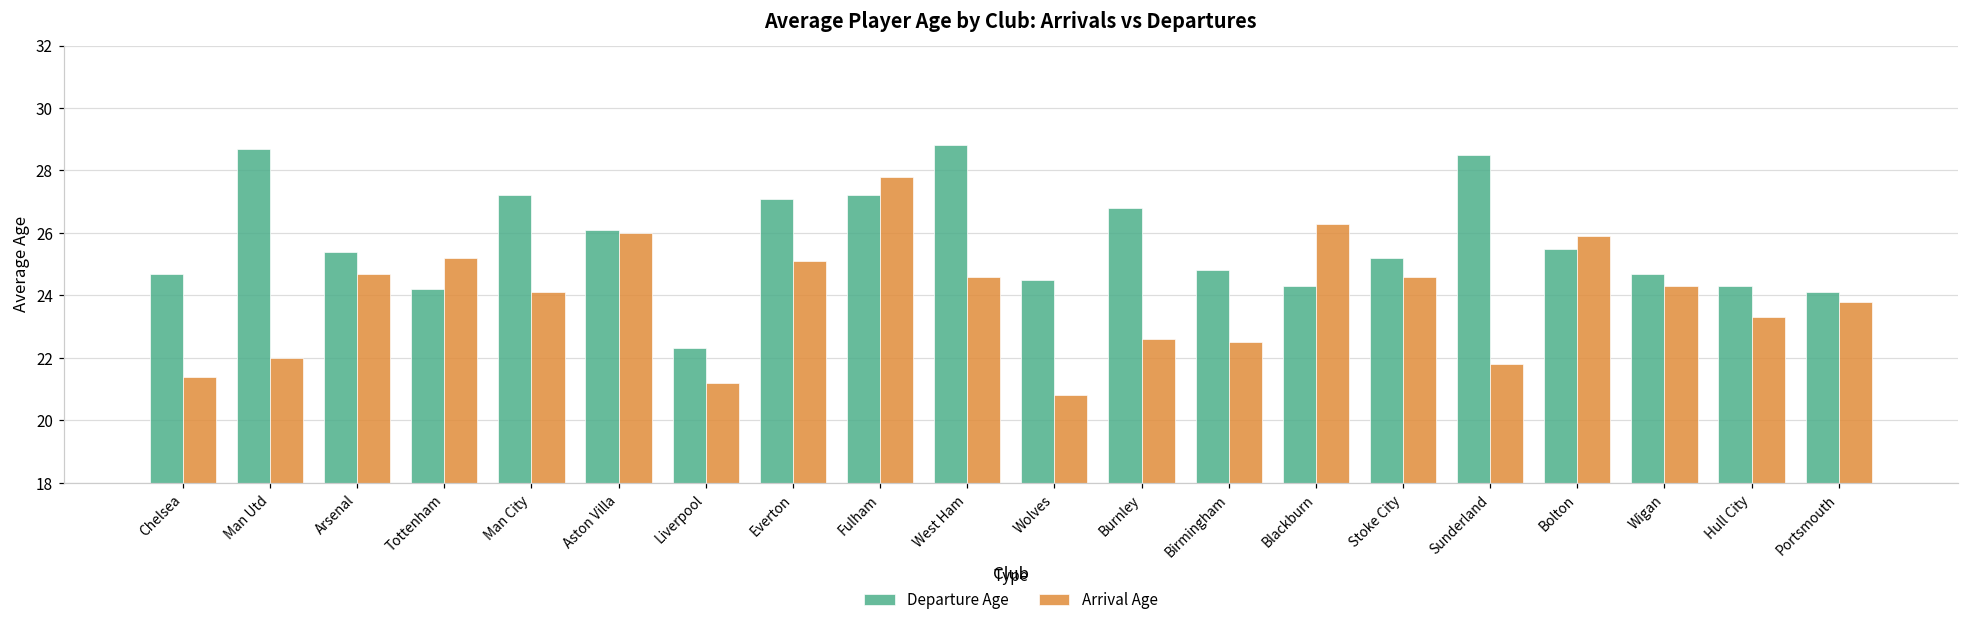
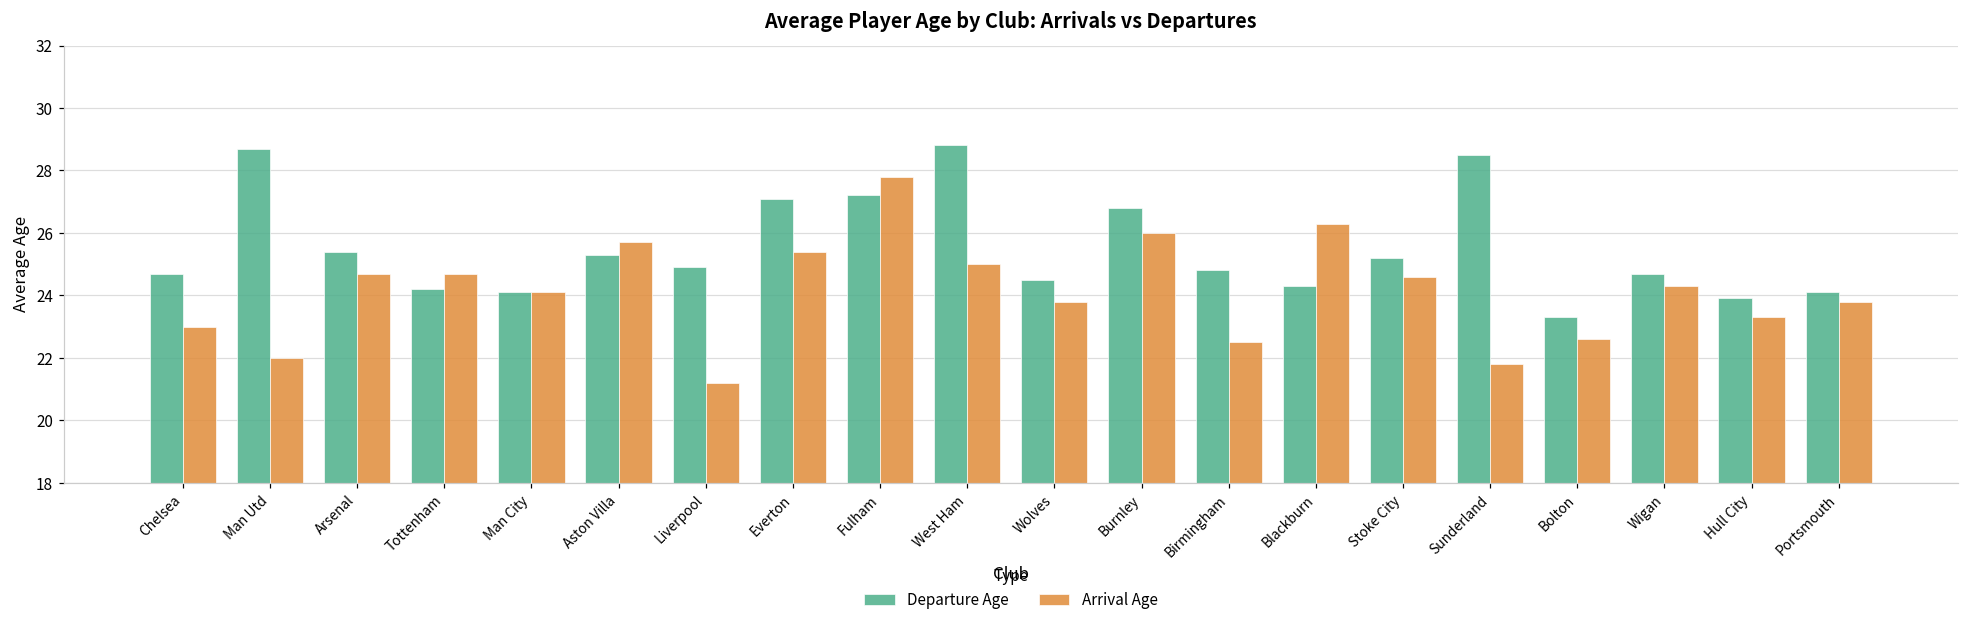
Arrival Age, Chelsea: 21.4 -> 23.0
Arrival Age, Tottenham: 25.2 -> 24.7
Departure Age, Man City: 27.2 -> 24.1
Departure Age, Aston Villa: 26.1 -> 25.3
Arrival Age, Aston Villa: 26.0 -> 25.7
Departure Age, Liverpool: 22.3 -> 24.9
Arrival Age, Everton: 25.1 -> 25.4
Arrival Age, West Ham: 24.6 -> 25.0
Arrival Age, Wolves: 20.8 -> 23.8
Arrival Age, Burnley: 22.6 -> 26.0
Departure Age, Bolton: 25.5 -> 23.3
Arrival Age, Bolton: 25.9 -> 22.6
Departure Age, Hull City: 24.3 -> 23.9
